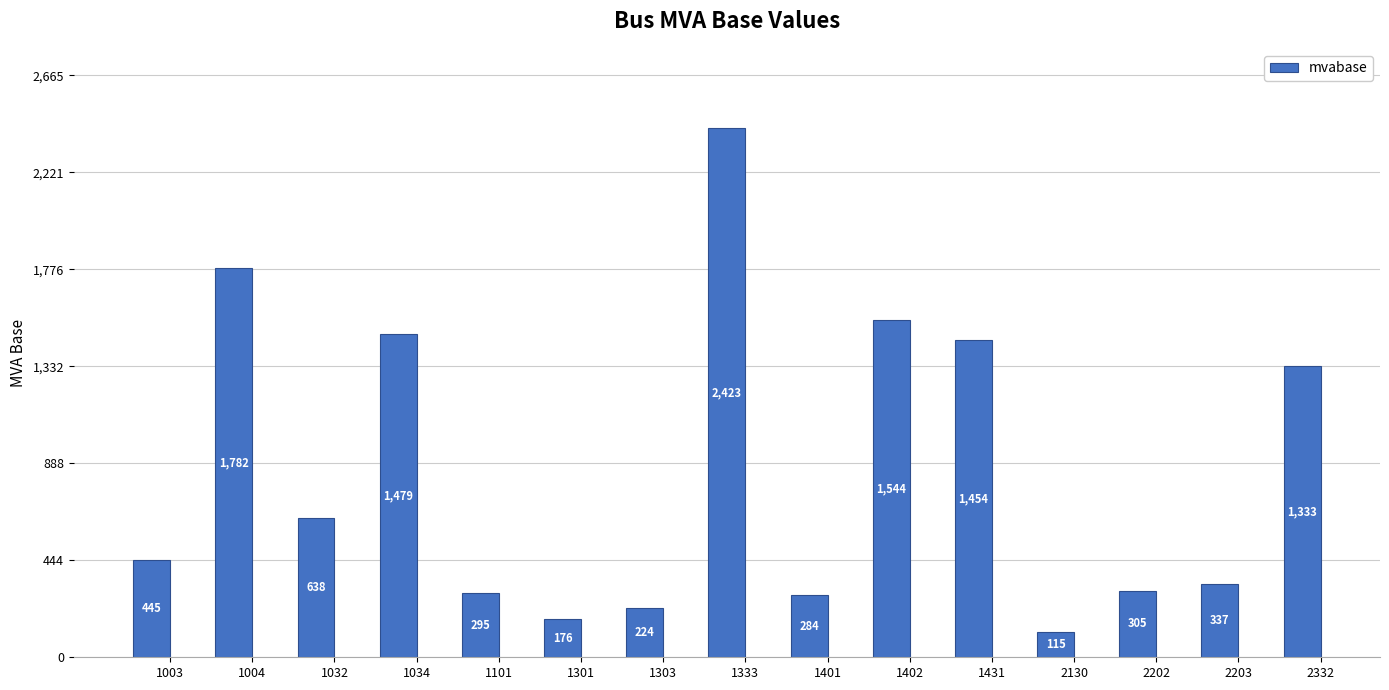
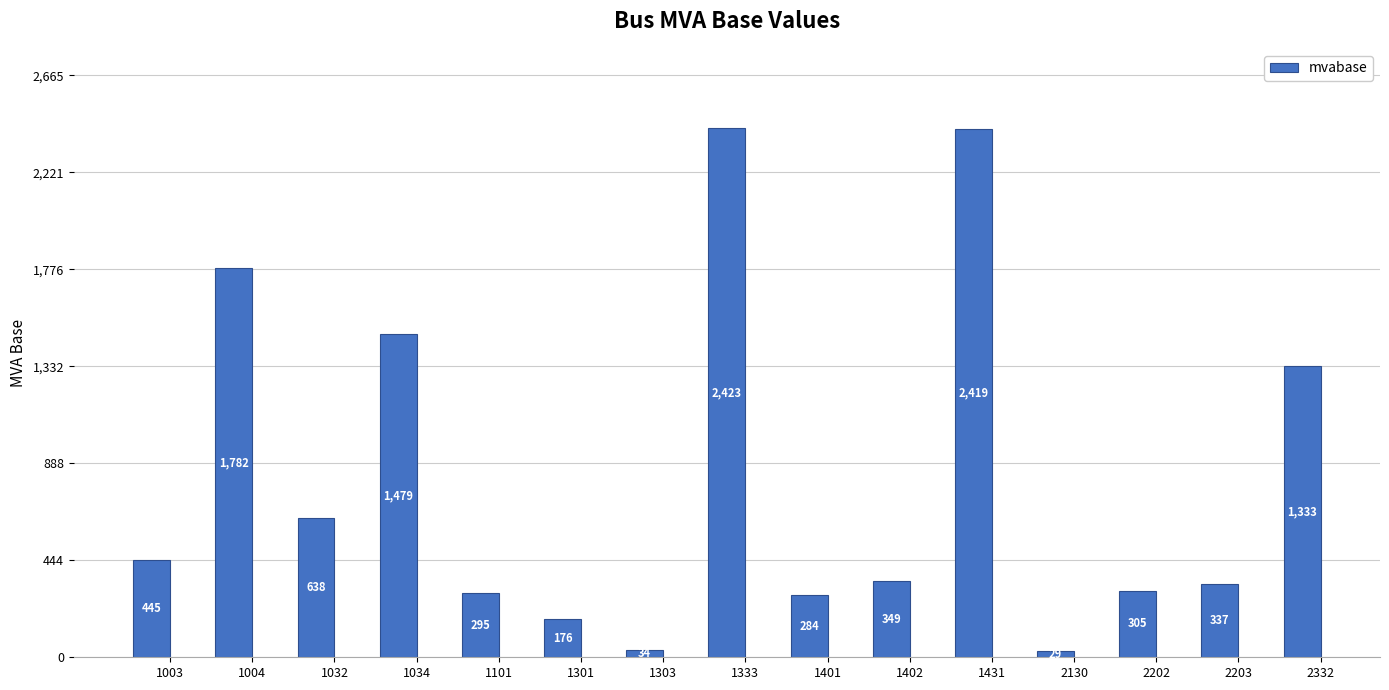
1303: 220 -> 30
1402: 1,544 -> 349
1431: 1,454 -> 2,419
2130: 120 -> 30
